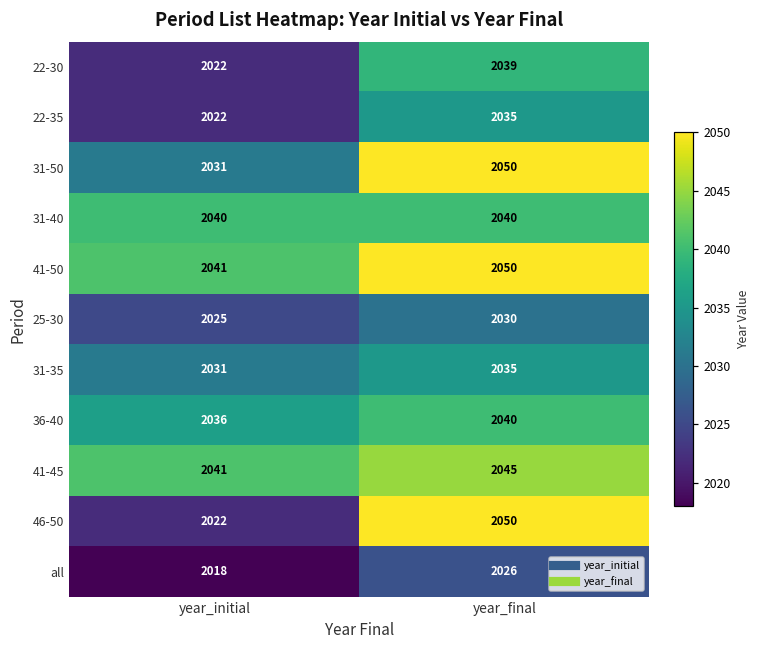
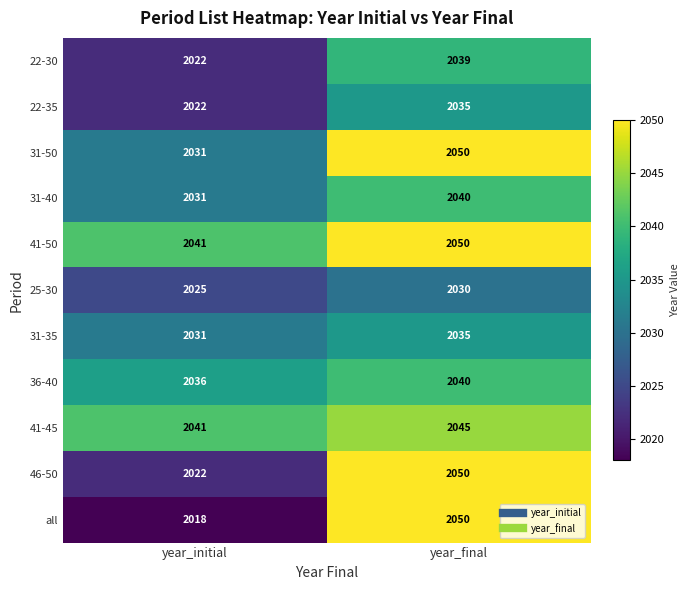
31-40, year_initial: 2040 -> 2031
all, year_final: 2026 -> 2050
